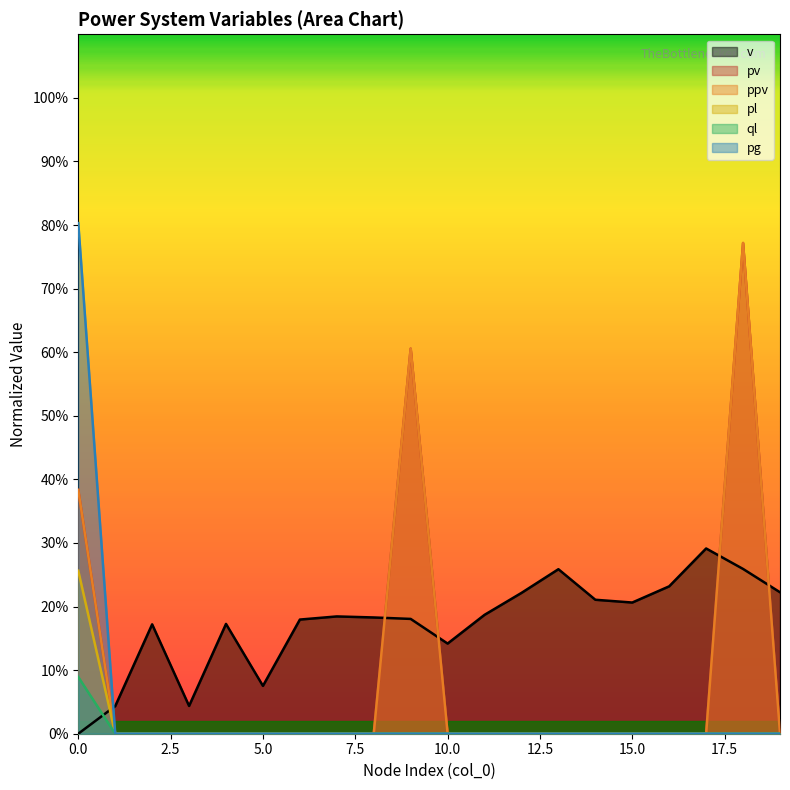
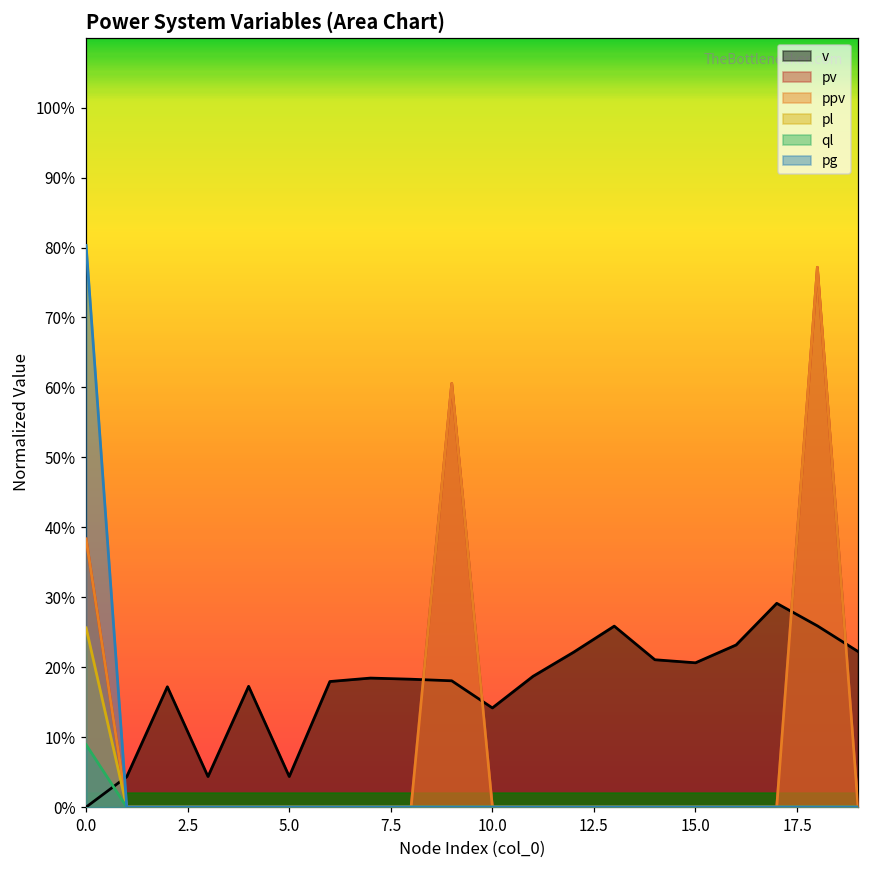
v, 5.0: 8% -> 4%
